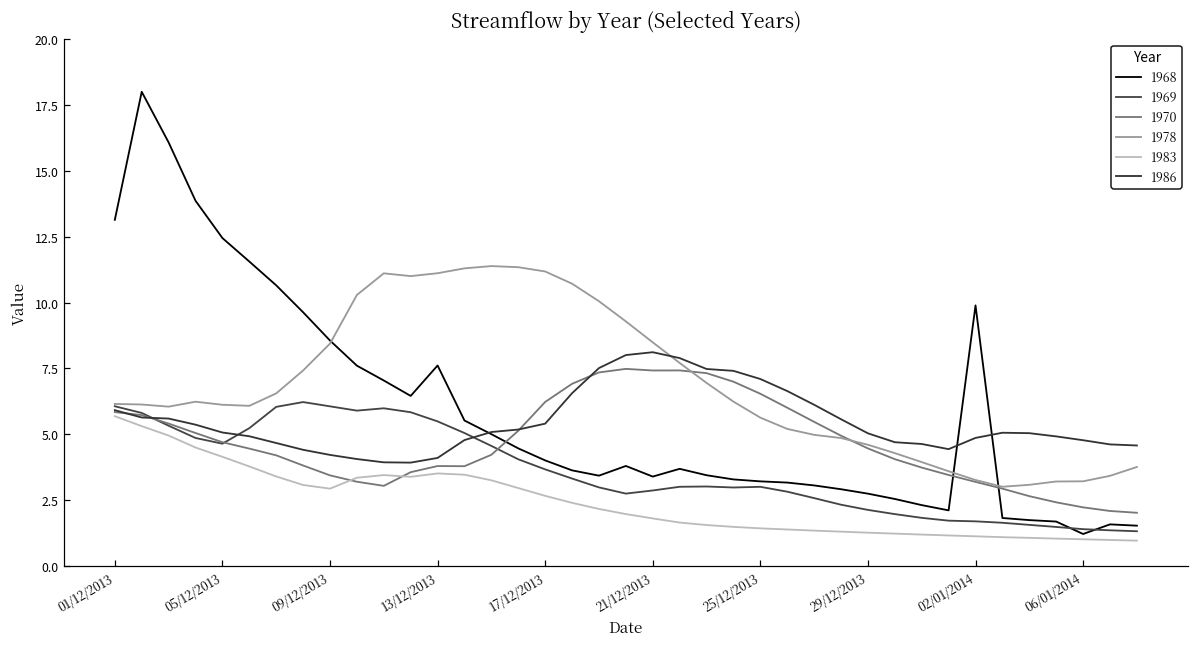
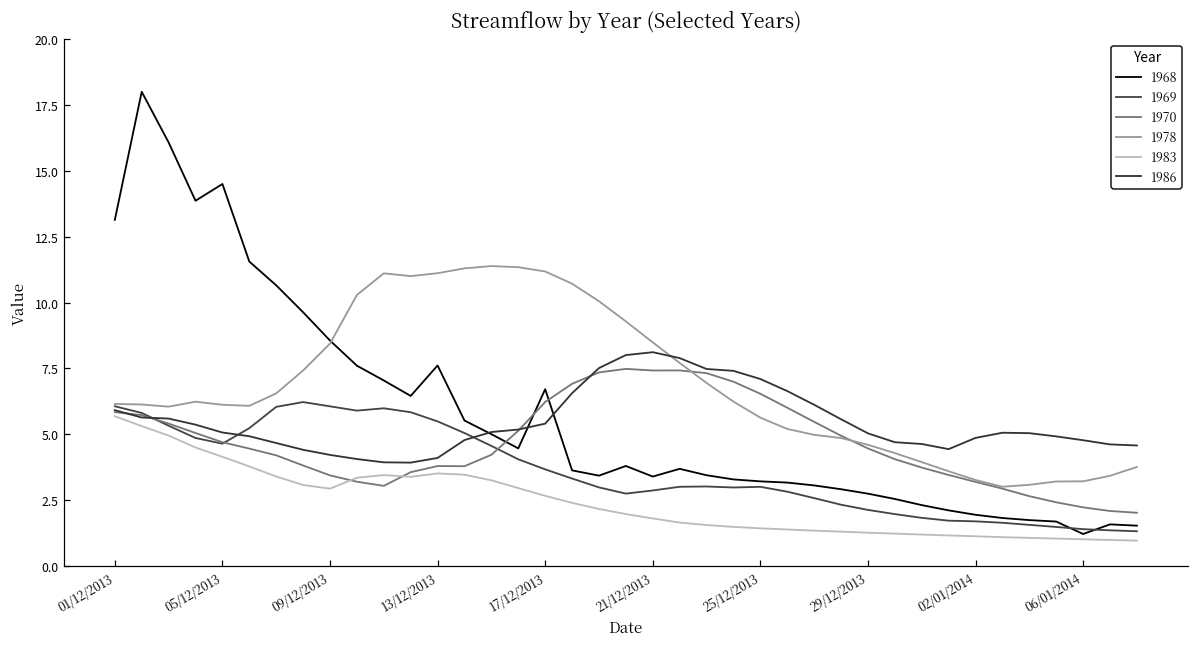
1968, 05/12/2013: 12.5 -> 14.5
1968, 17/12/2013: 4.0 -> 6.7
1968, 02/01/2014: 9.9 -> 1.9
